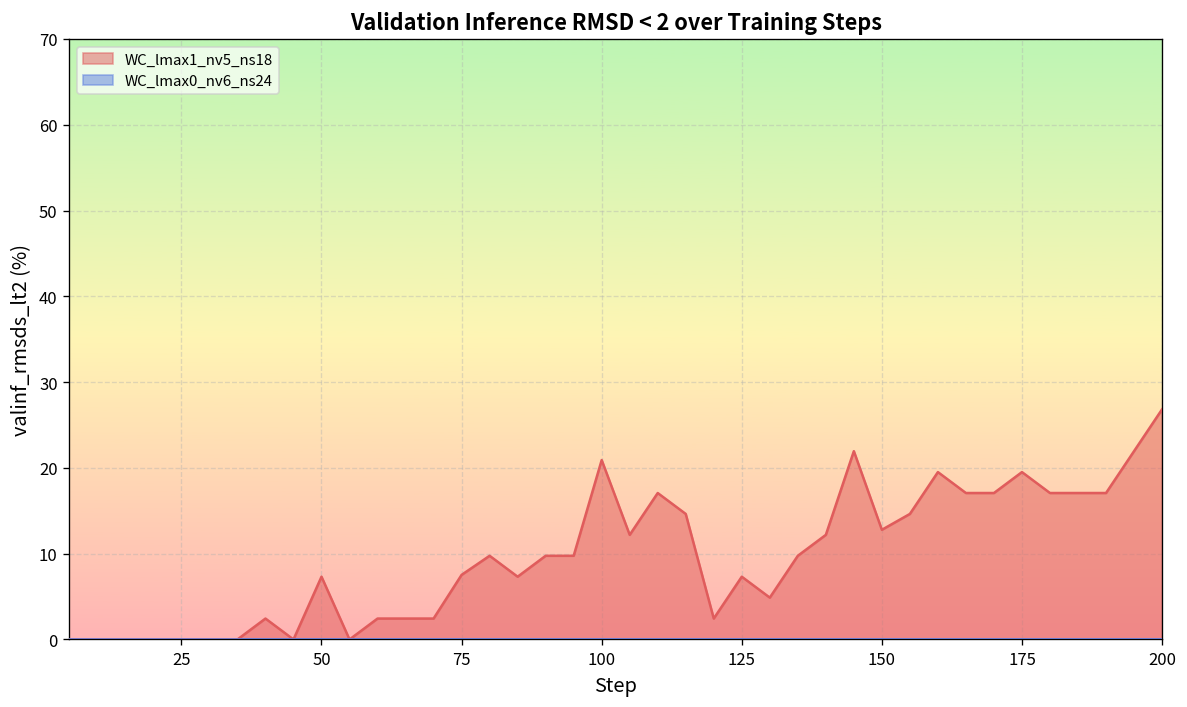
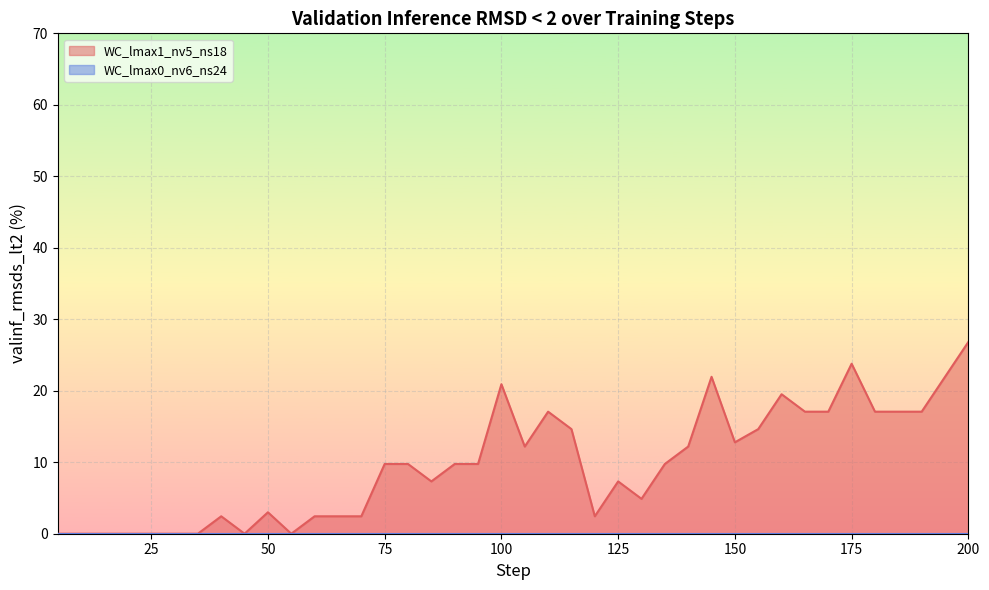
WC_lmax1_nv5_ns18, 50: 7 -> 3
WC_lmax1_nv5_ns18, 75: 8 -> 10
WC_lmax1_nv5_ns18, 175: 20 -> 24
